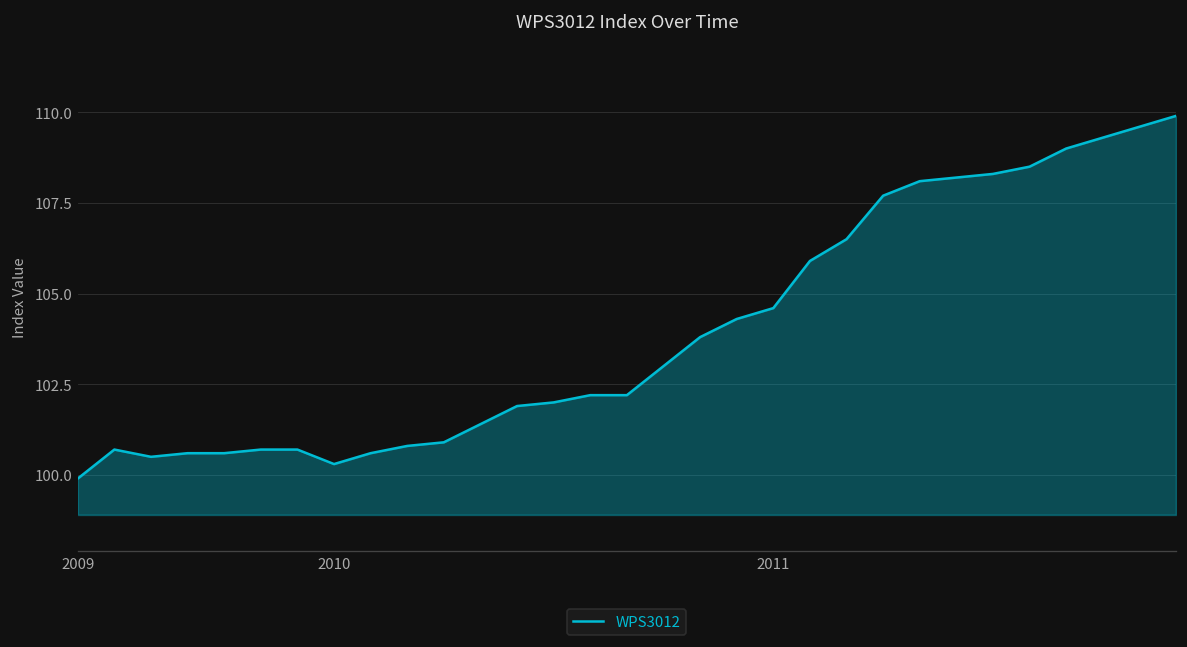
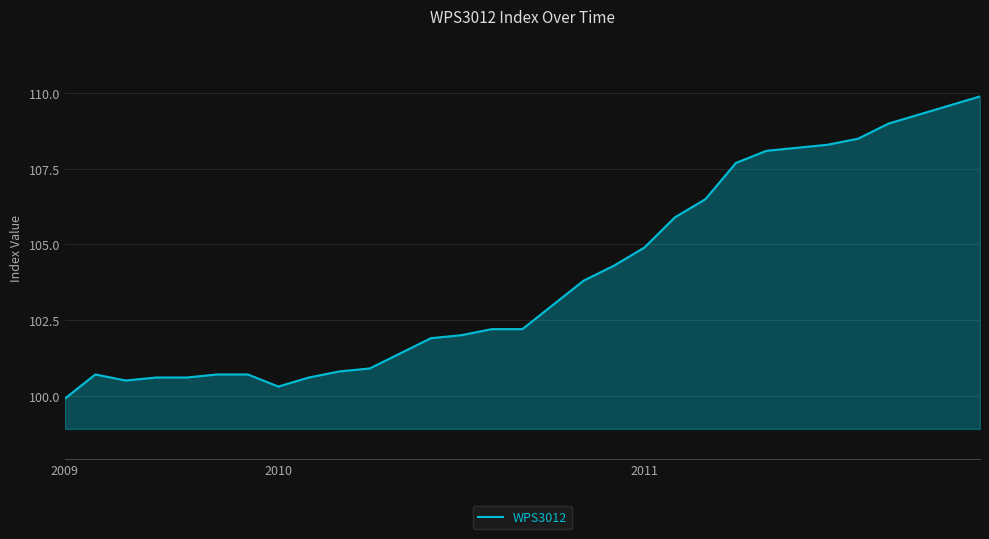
2011: 104.6 -> 104.9
